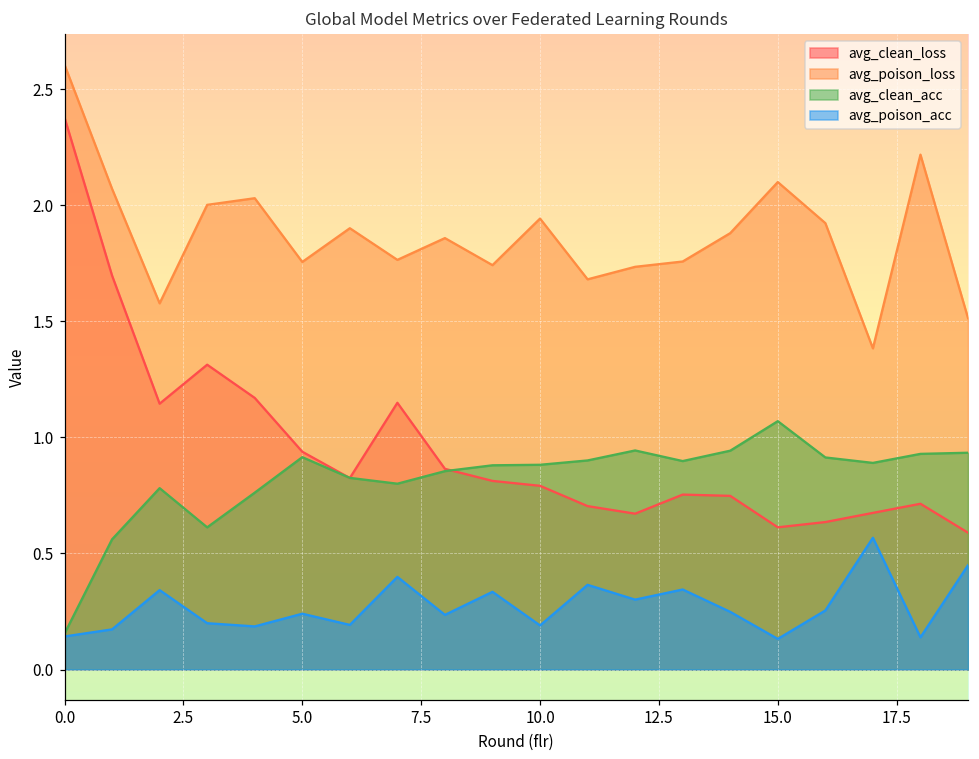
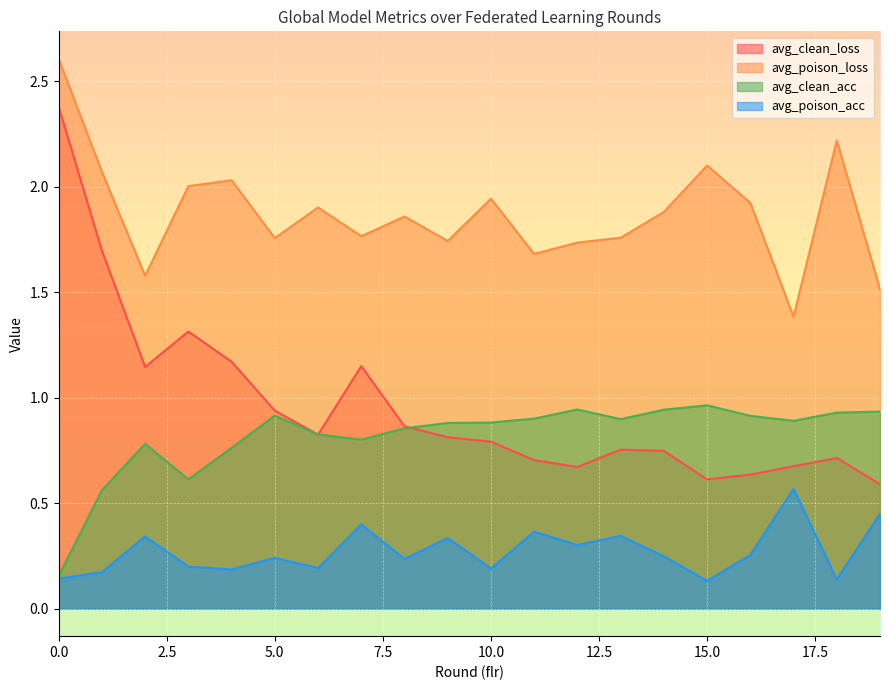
avg_clean_acc, 15.0: 1.07 -> 0.96
